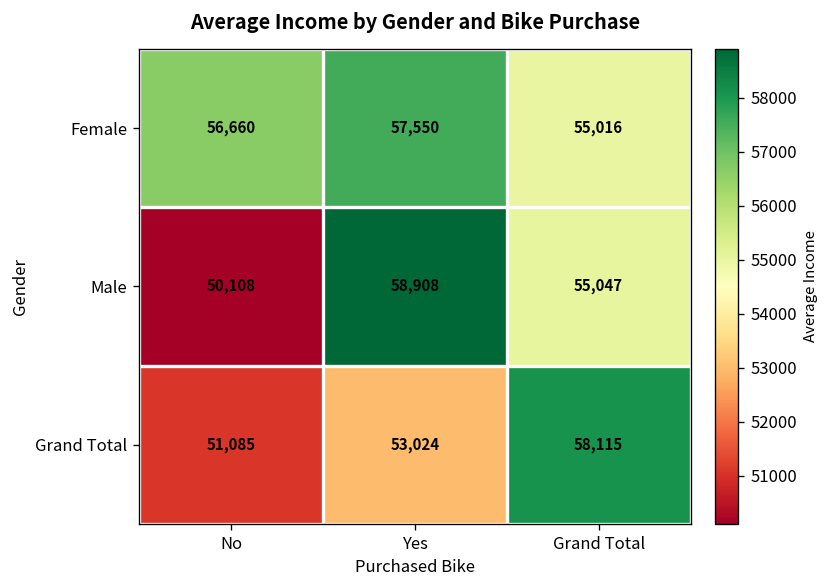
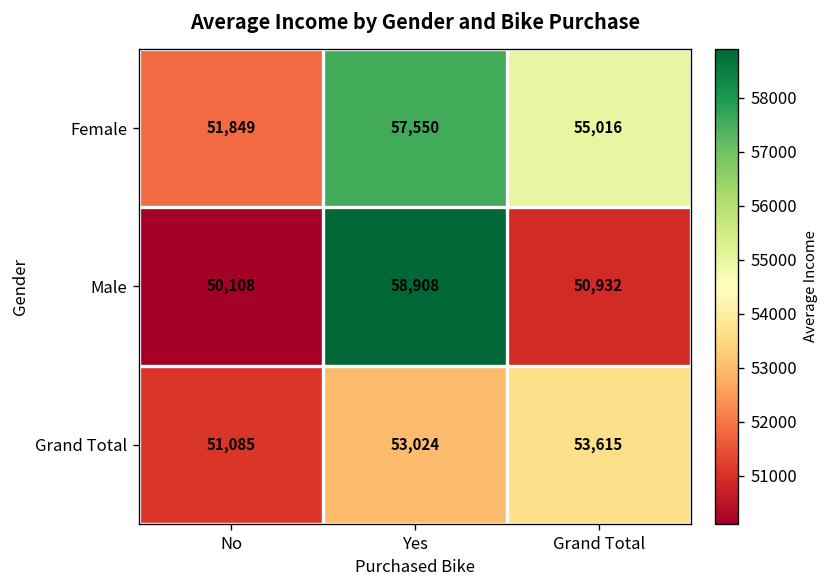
Female, No: 56,660 -> 51,849
Male, Grand Total: 55,047 -> 50,932
Grand Total, Grand Total: 58,115 -> 53,615
